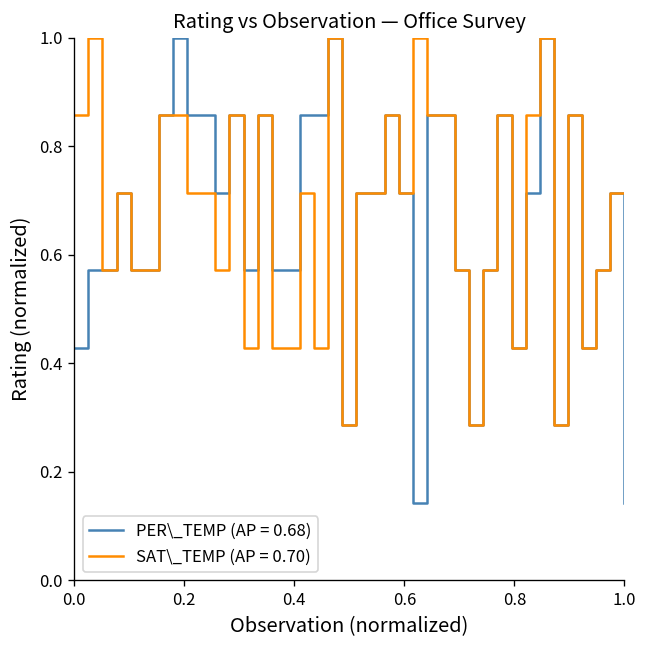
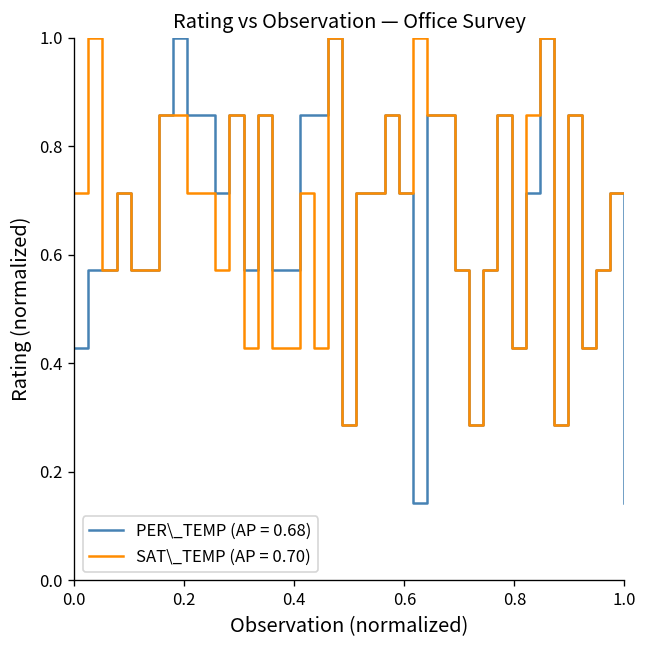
SAT\_TEMP (AP = 0.70), 0.0: 0.86 -> 0.71
